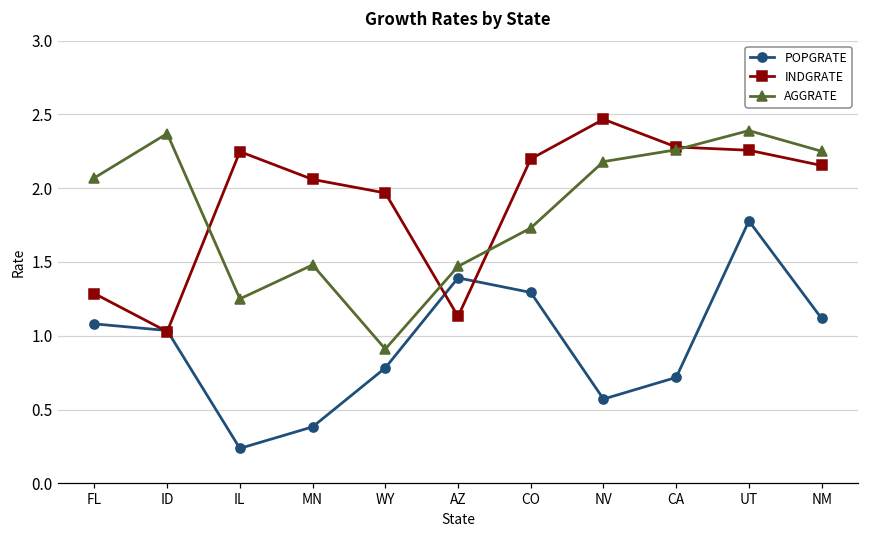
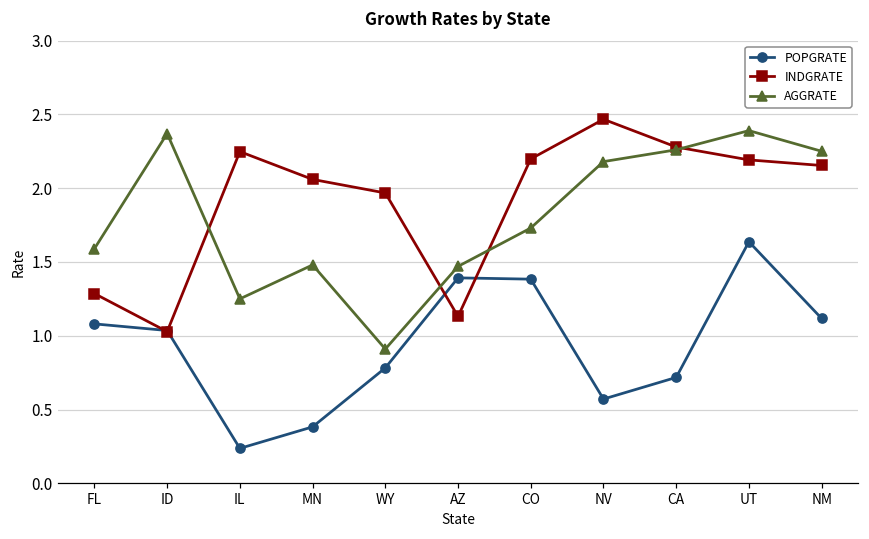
AGGRATE, FL: 2.07 -> 1.59
POPGRATE, CO: 1.29 -> 1.38
POPGRATE, UT: 1.78 -> 1.64
INDGRATE, UT: 2.26 -> 2.19
